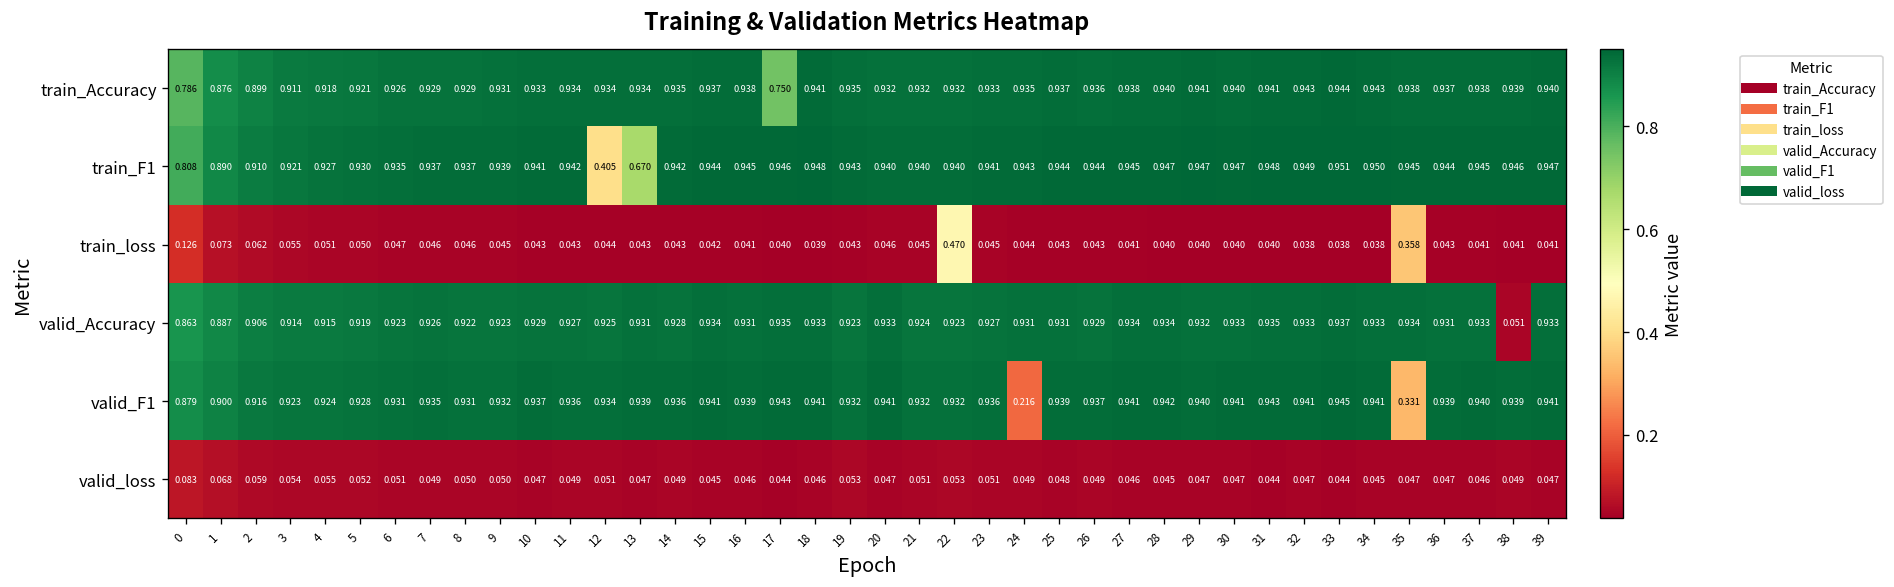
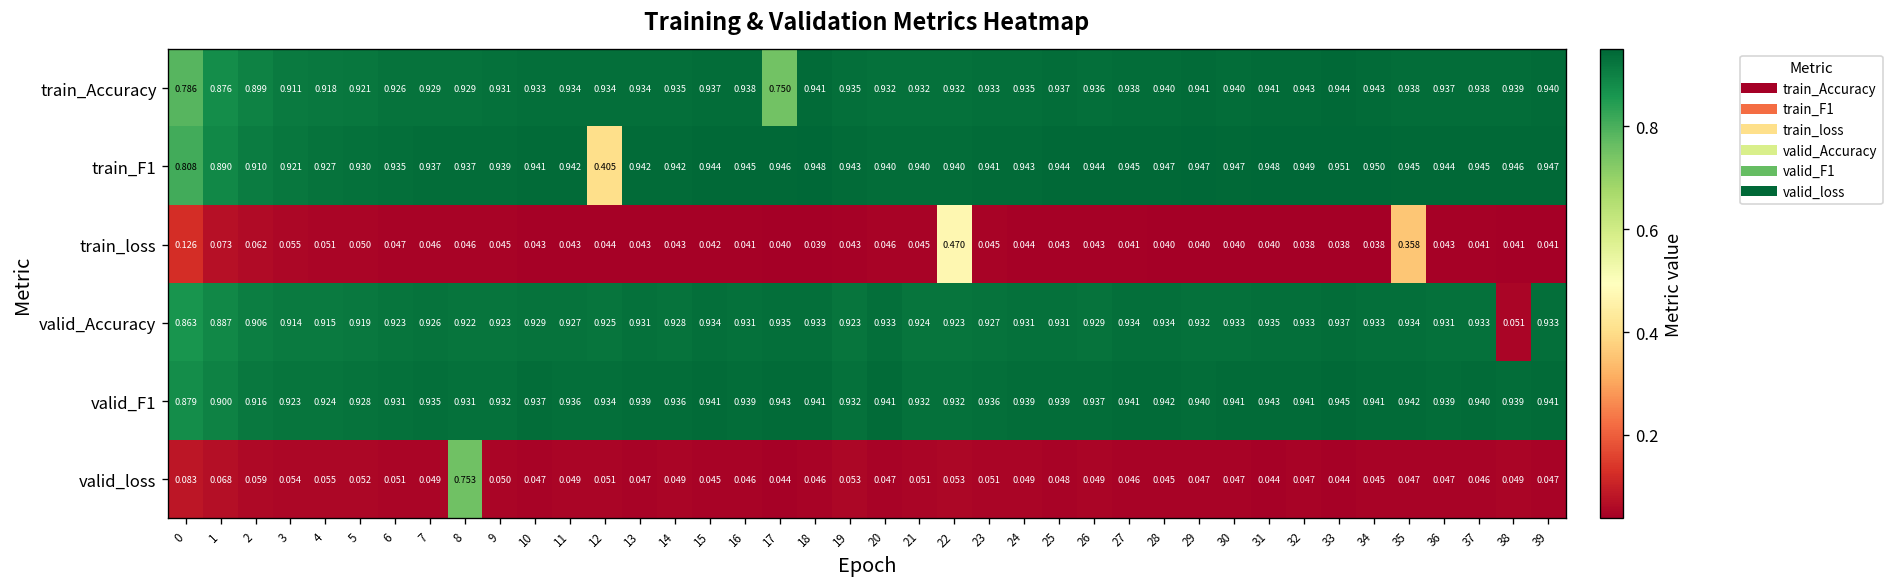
train_F1, 13: 0.670 -> 0.942
valid_F1, 24: 0.216 -> 0.939
valid_F1, 35: 0.331 -> 0.942
valid_loss, 8: 0.050 -> 0.753
